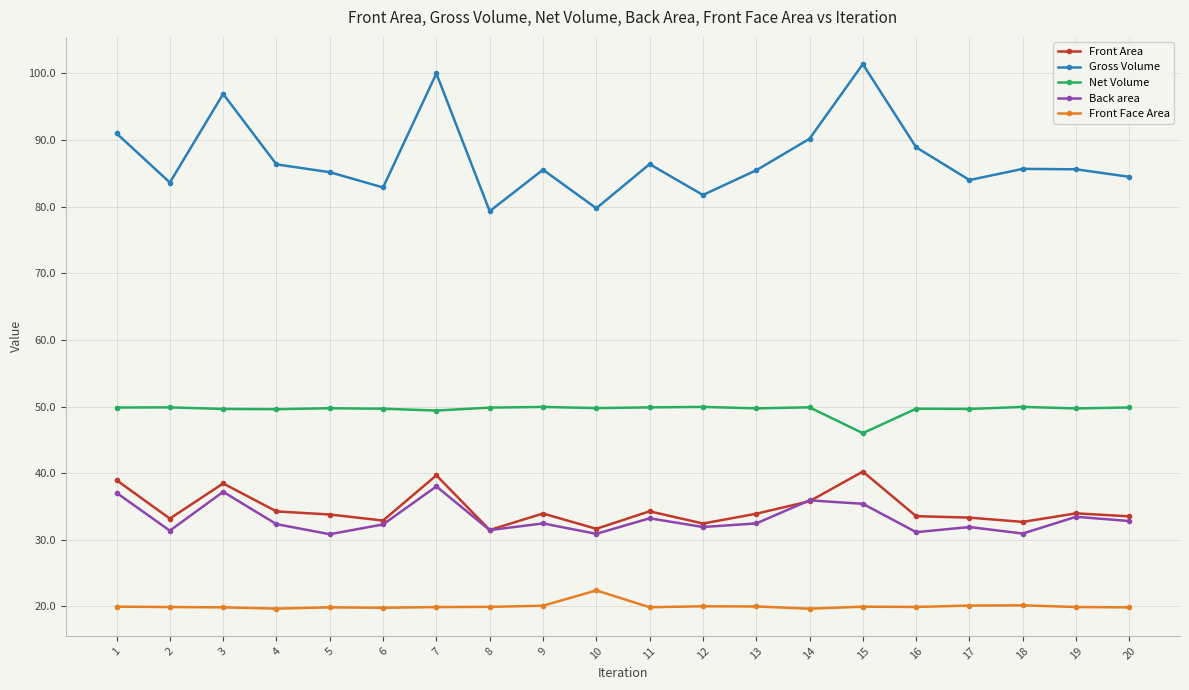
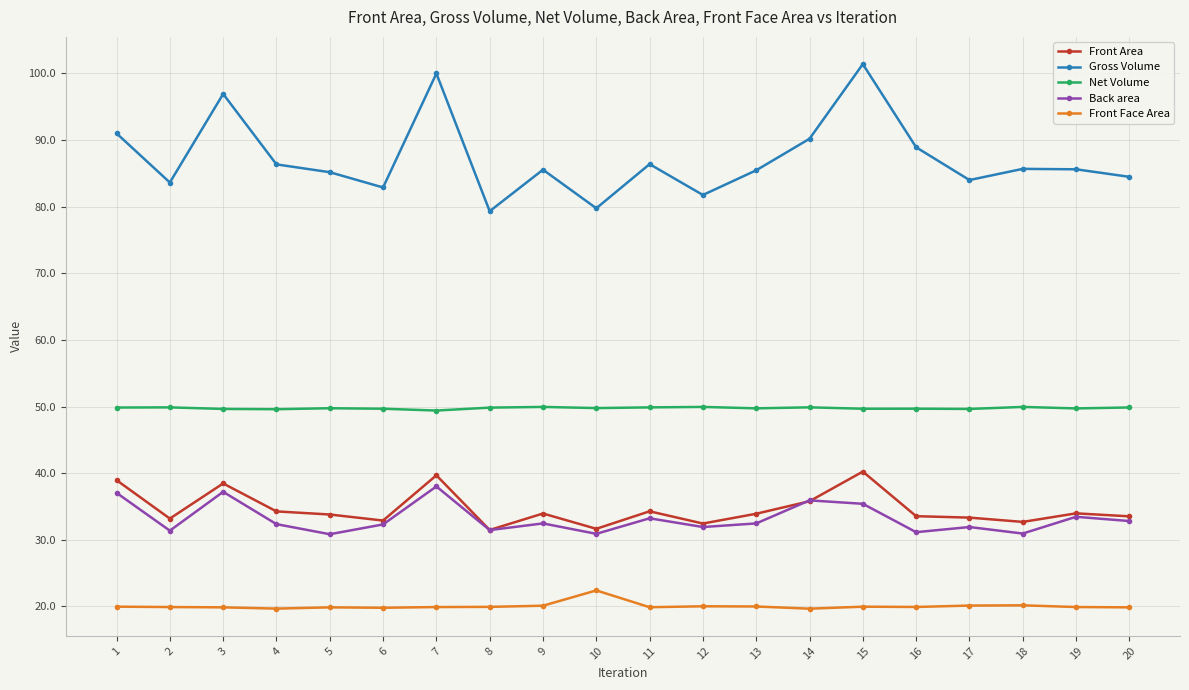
Net Volume, 15: 46 -> 50
